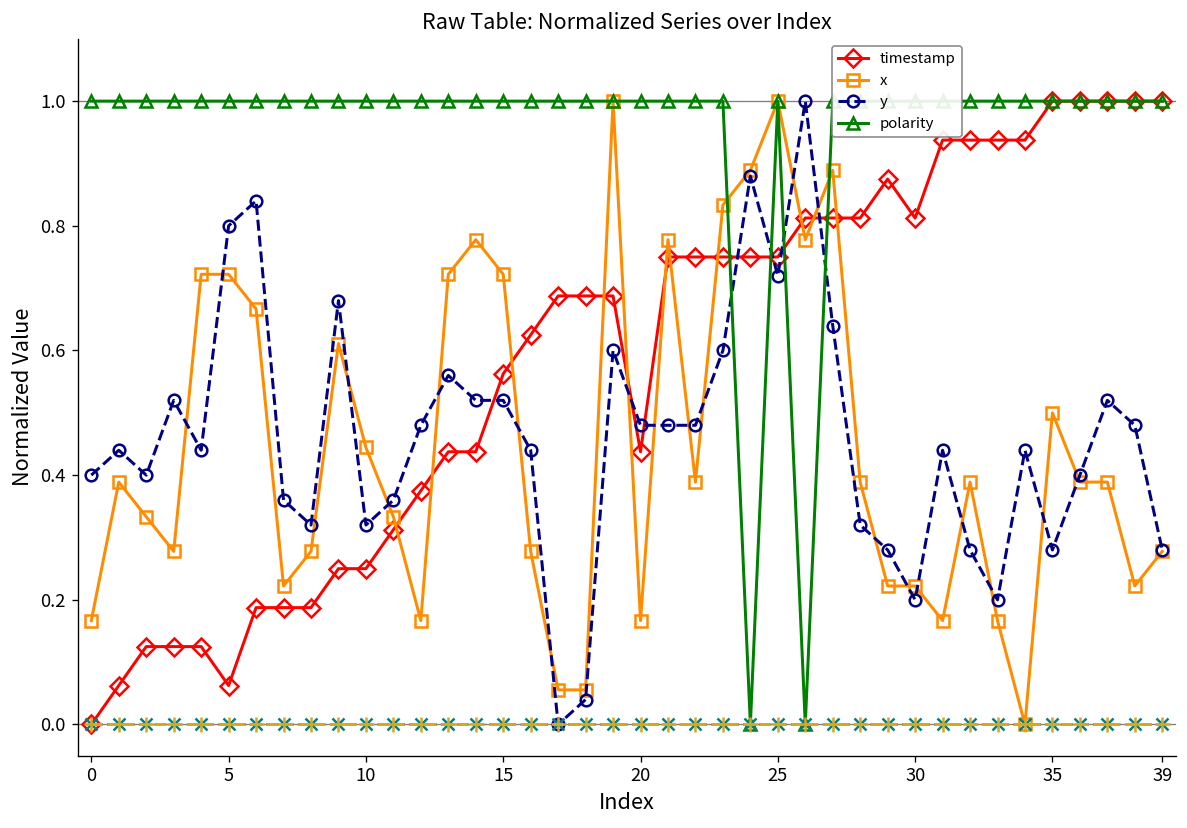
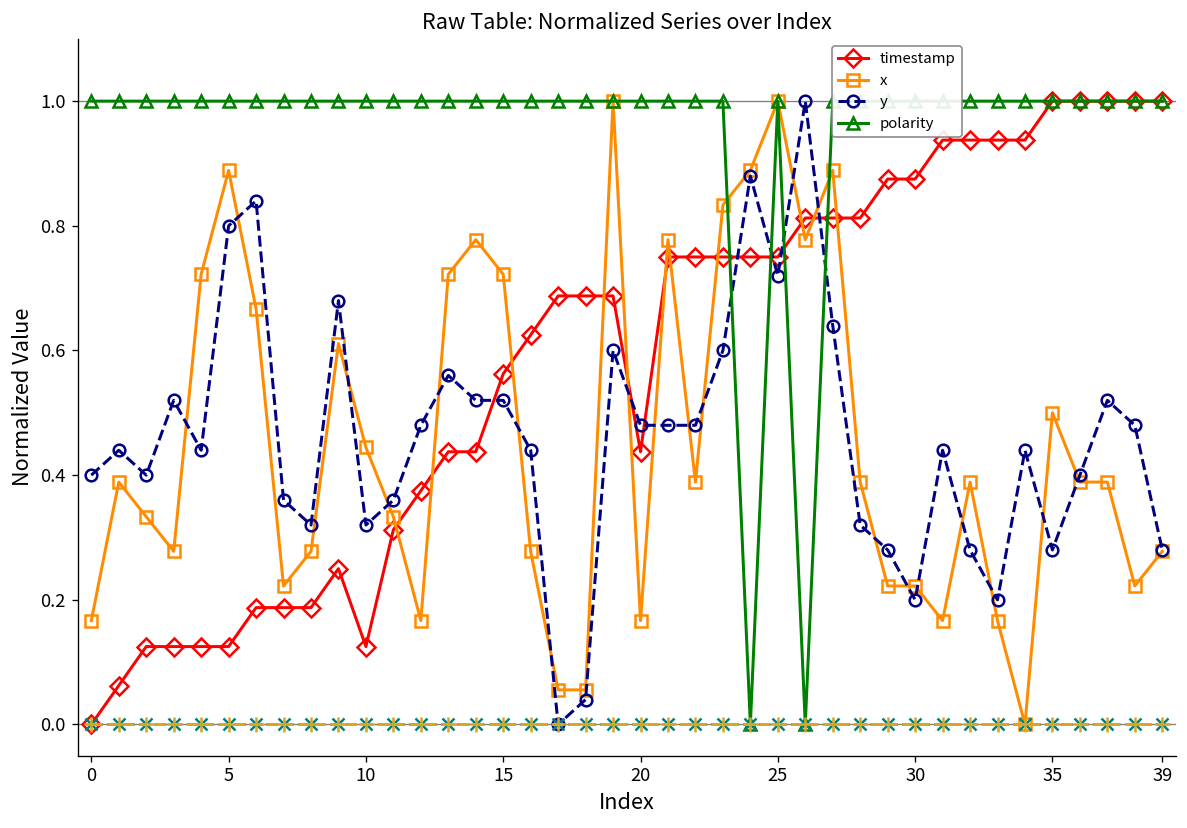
timestamp, 5: 0.06 -> 0.13
x, 5: 0.72 -> 0.89
timestamp, 10: 0.25 -> 0.13
timestamp, 30: 0.81 -> 0.88
